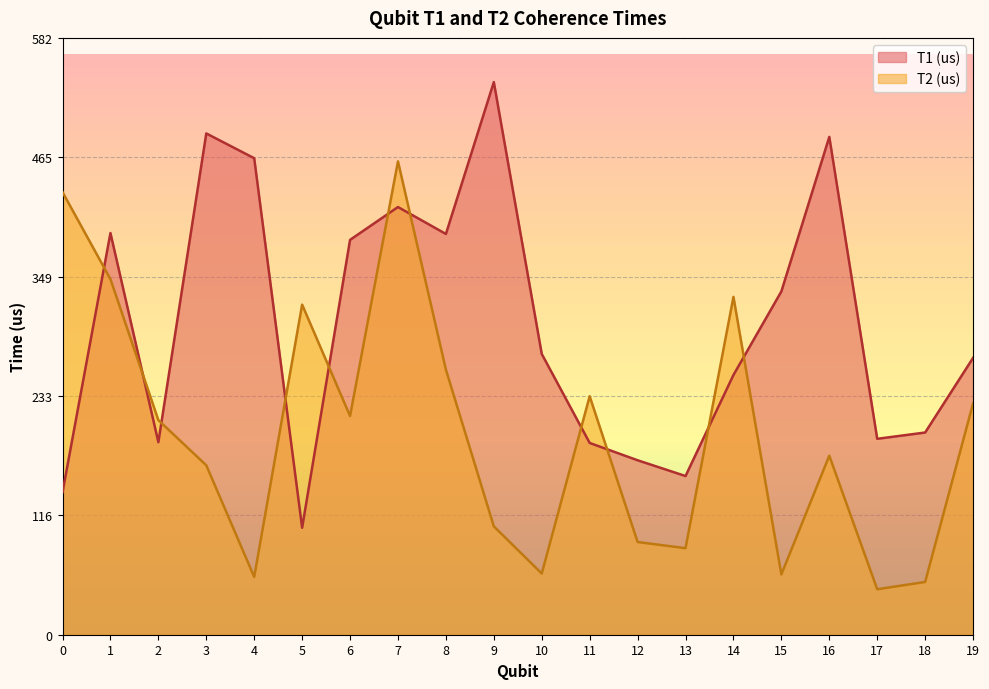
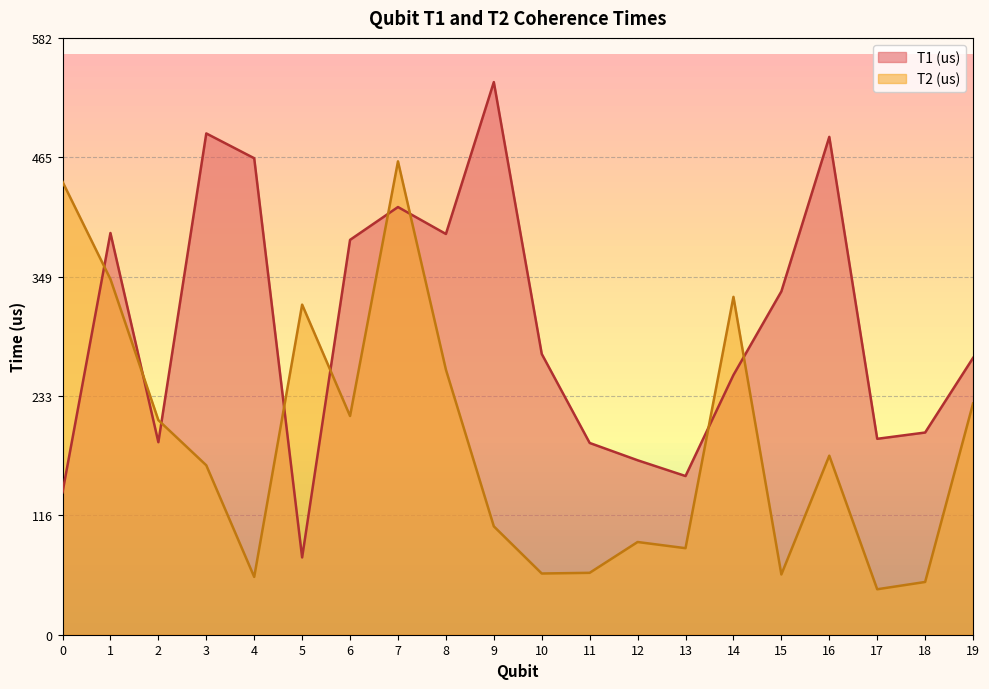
T2 (us), 0: 431 -> 441
T1 (us), 5: 104 -> 75
T2 (us), 11: 232 -> 60
